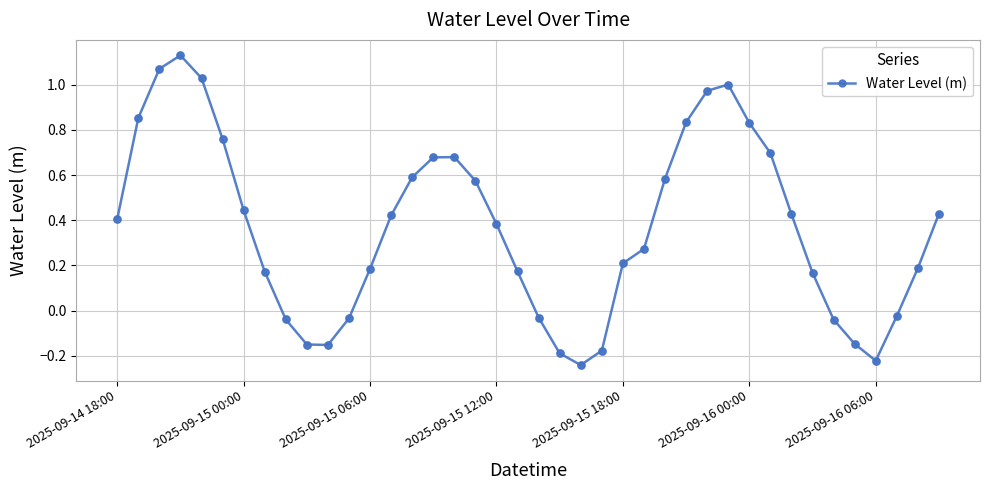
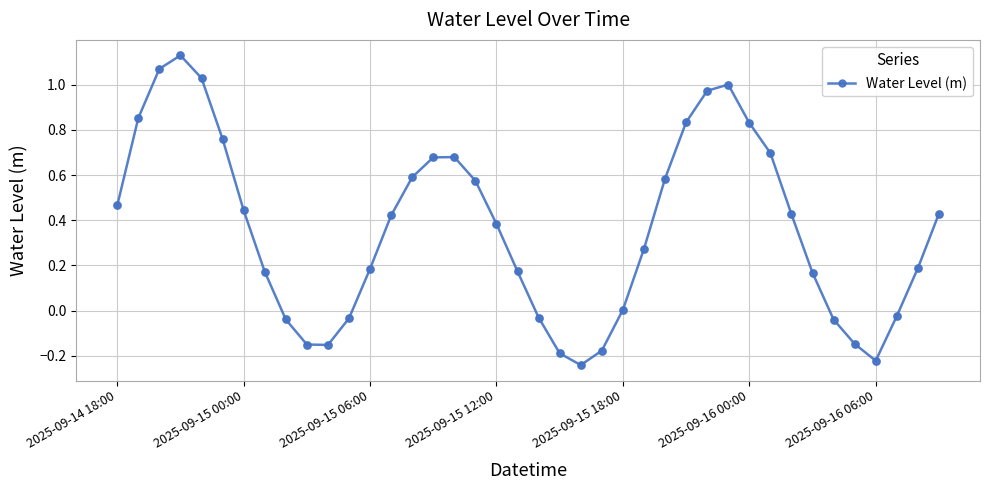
2025-09-14 18:00: 0.41 -> 0.47
2025-09-15 18:00: 0.21 -> 0.00
